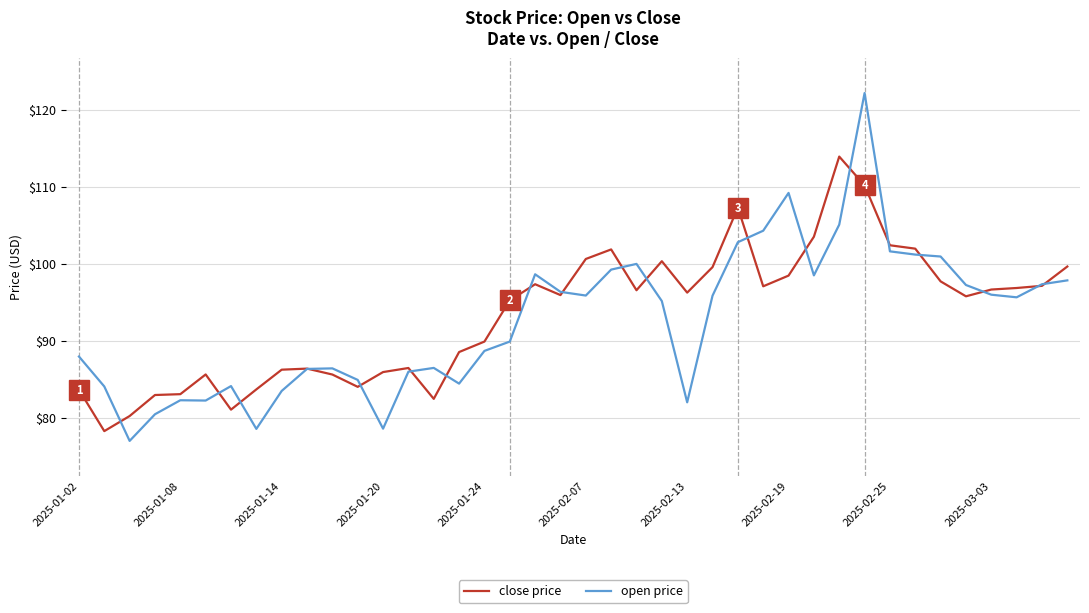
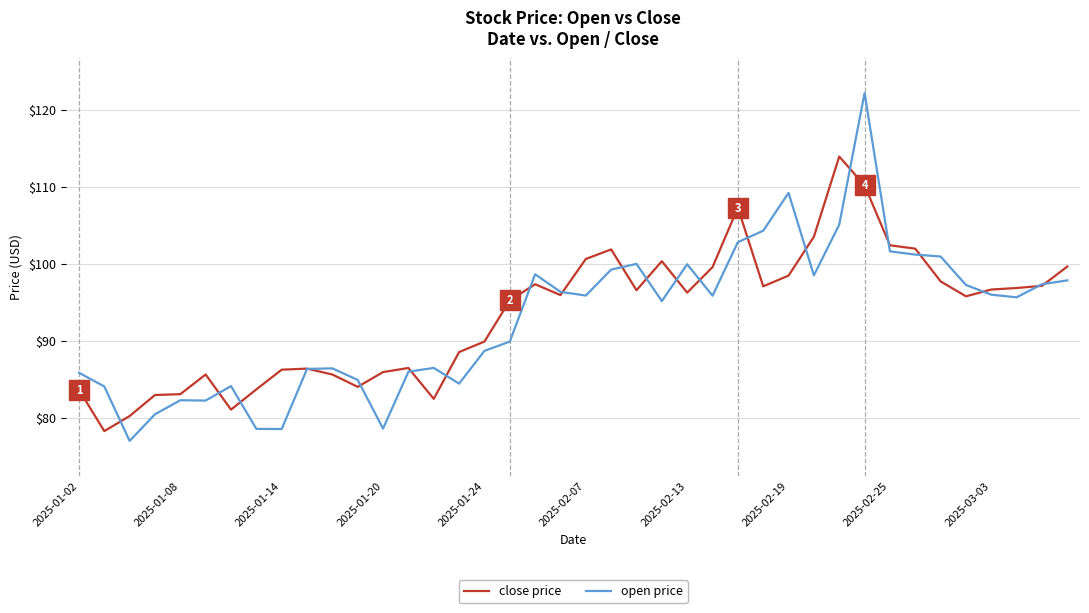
open price, 2025-01-02: $88 -> $86
open price, 2025-01-14: $83 -> $79
open price, 2025-02-13: $82 -> $100
